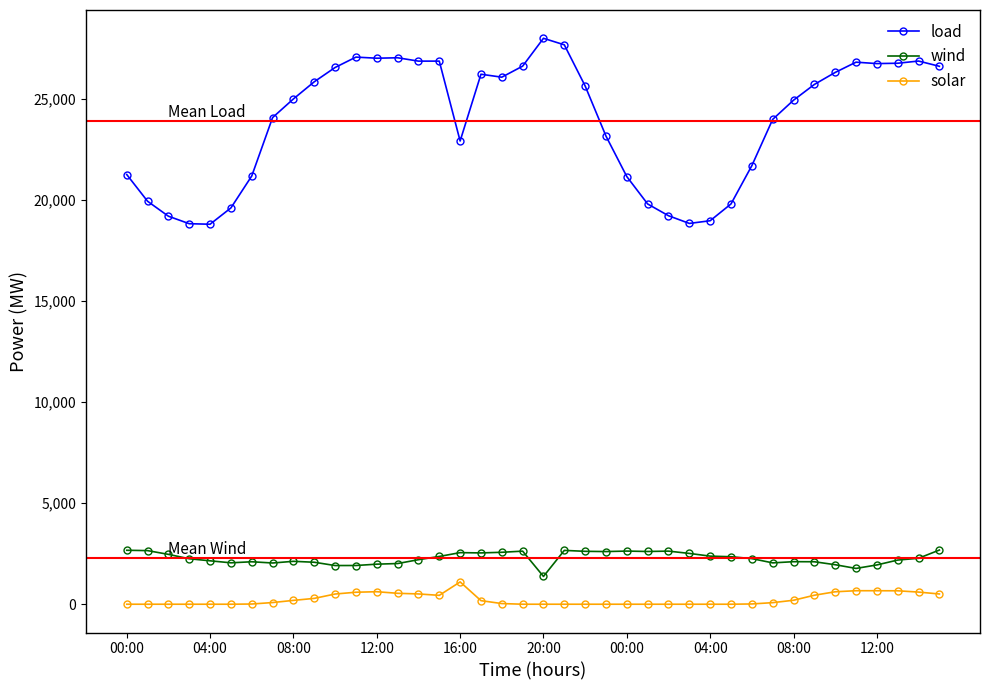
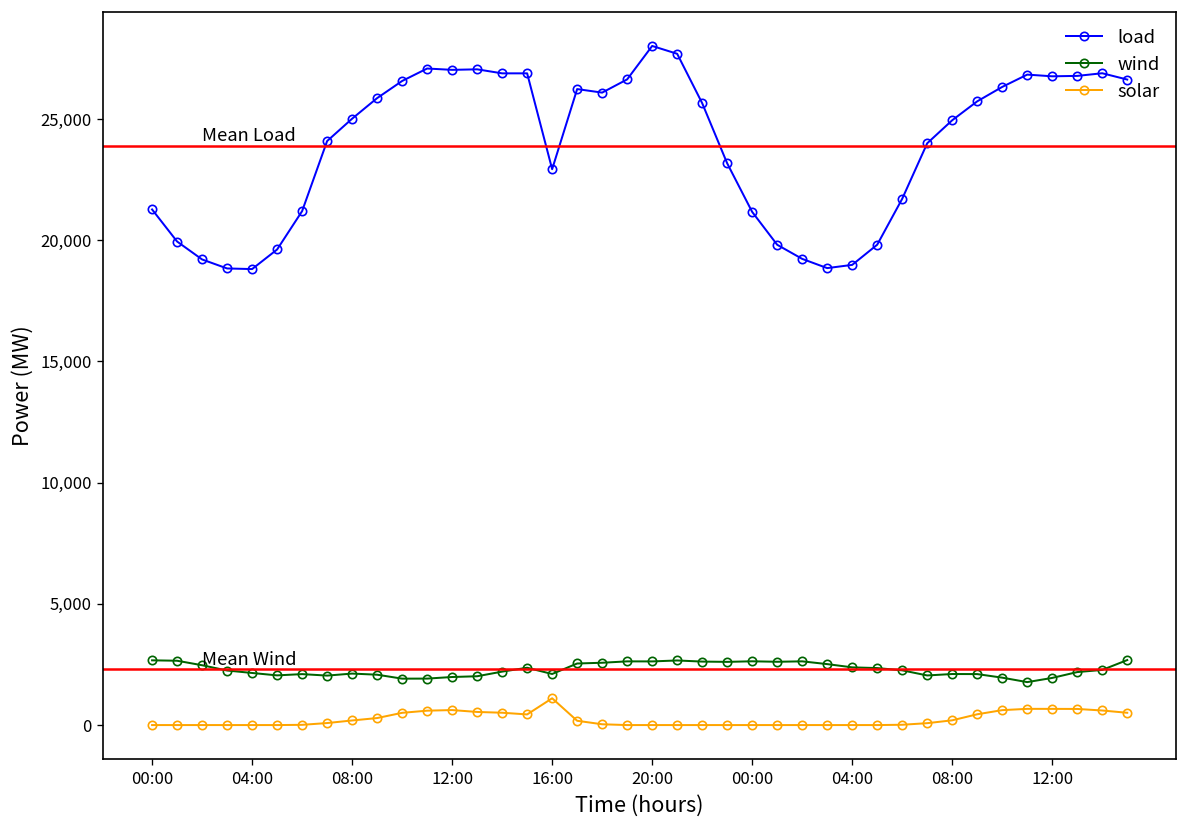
wind, 16:00: 2,600 -> 2,100
wind, 20:00: 1,400 -> 2,600
